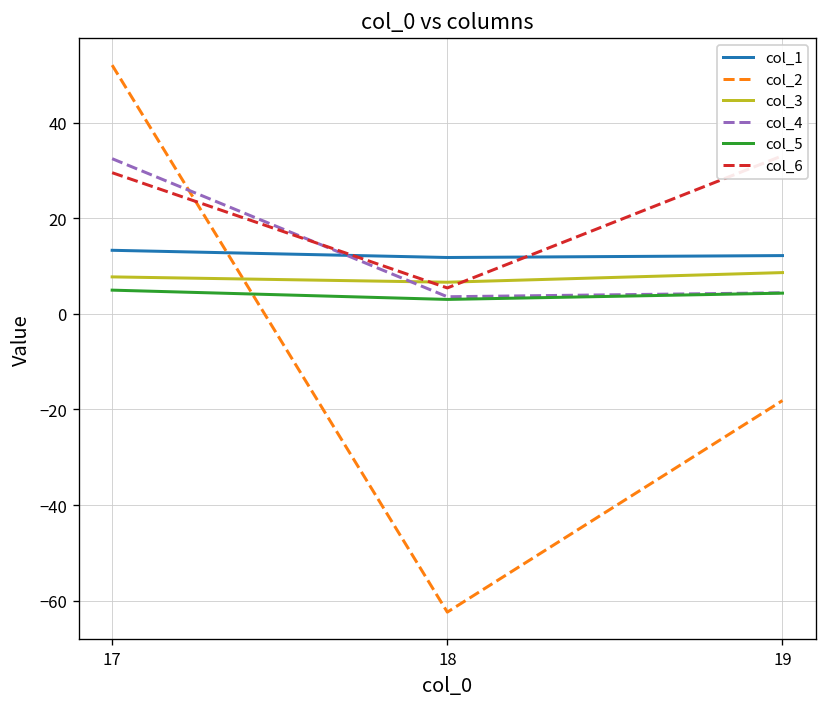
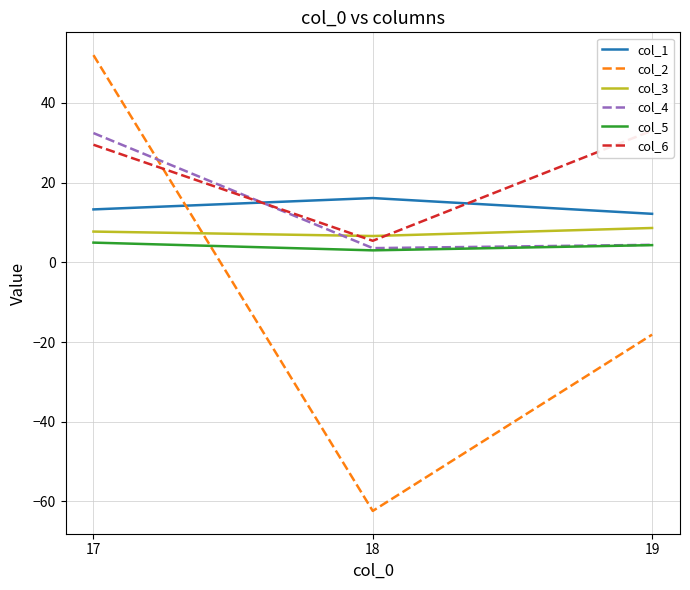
col_1, 18: 12 -> 16
